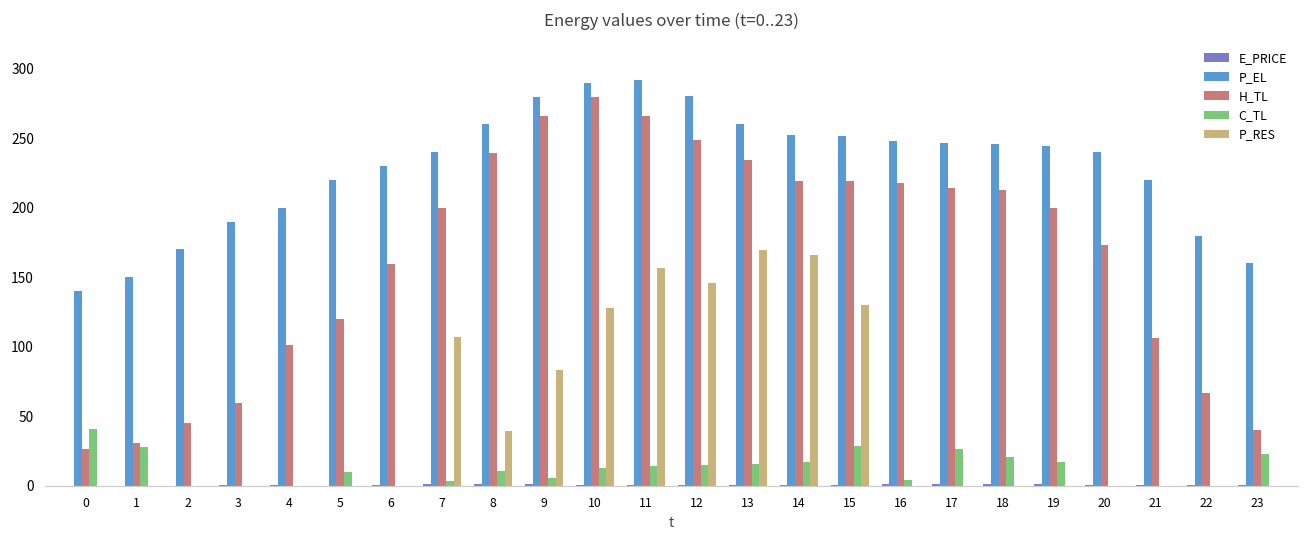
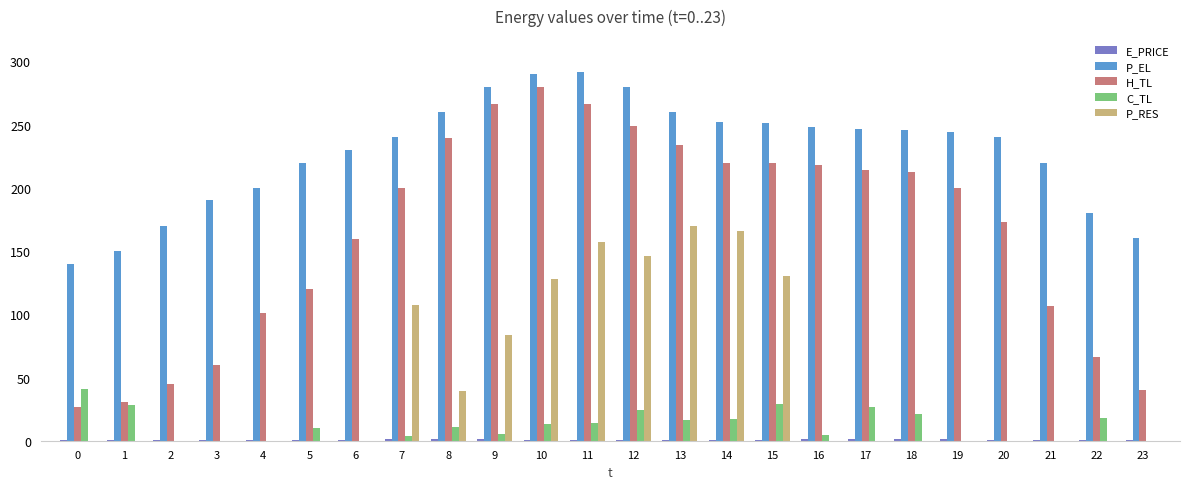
C_TL, 12: 15 -> 25
C_TL, 19: 17 -> 0
C_TL, 22: 0 -> 18
C_TL, 23: 23 -> 0
